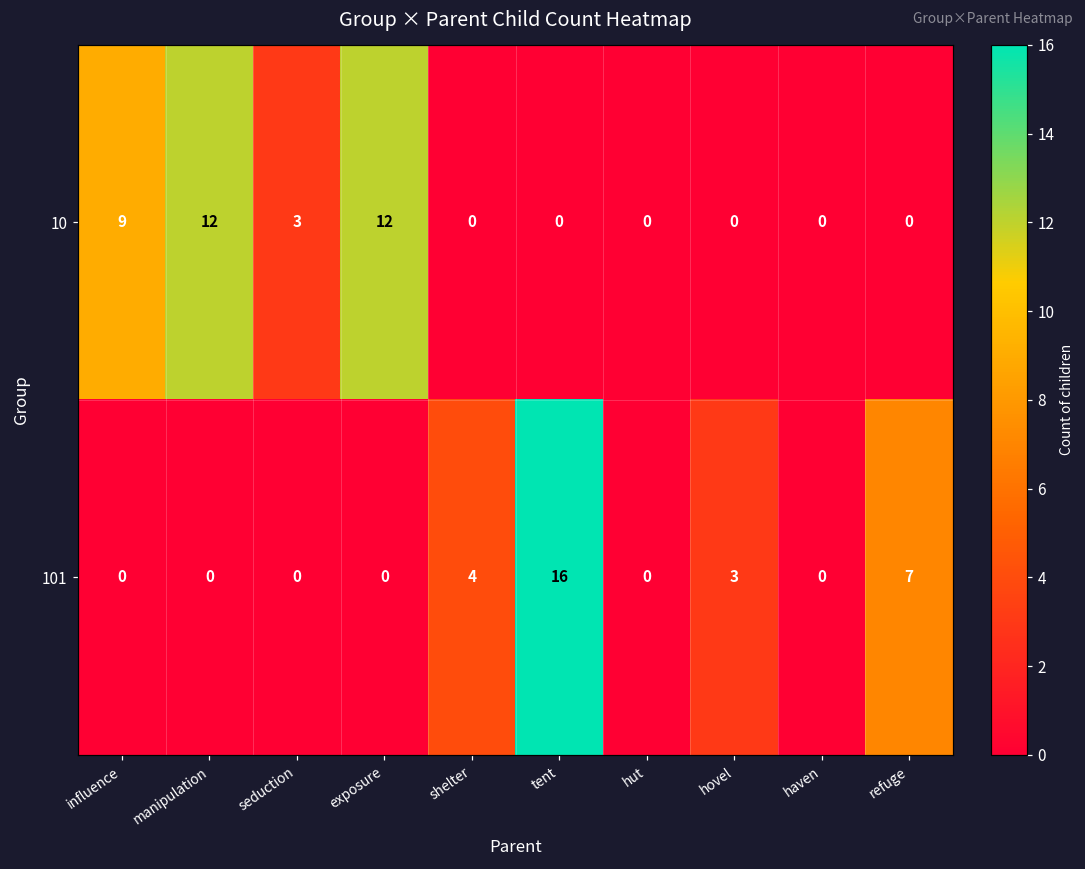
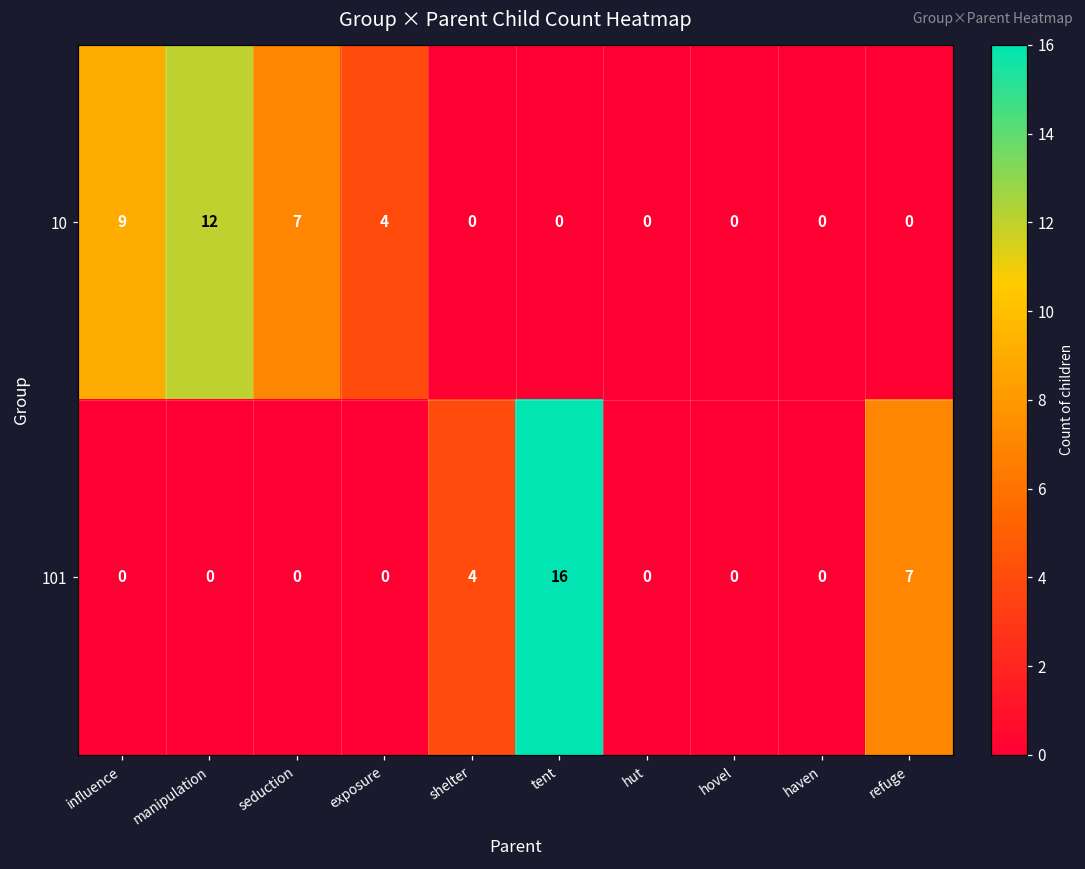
10, seduction: 3 -> 7
10, exposure: 12 -> 4
101, hovel: 3 -> 0
